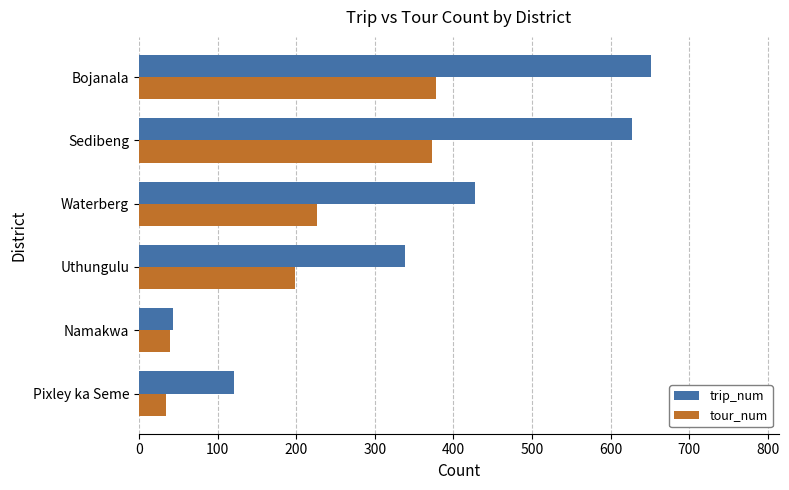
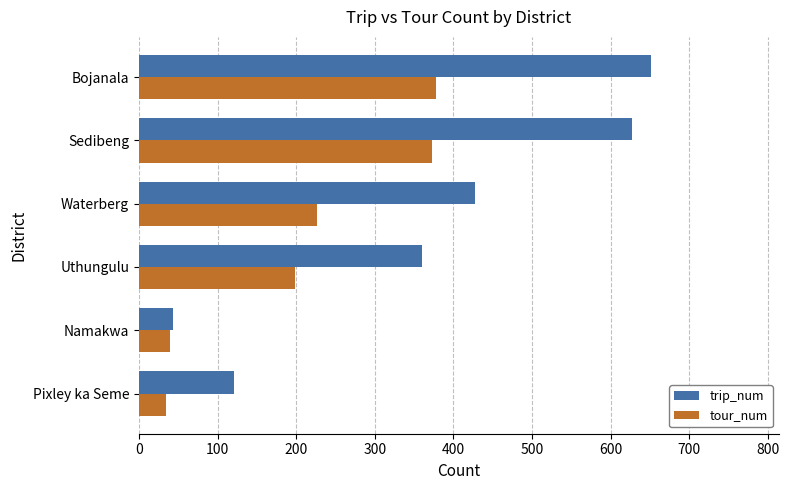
trip_num, Uthungulu: 340 -> 360
